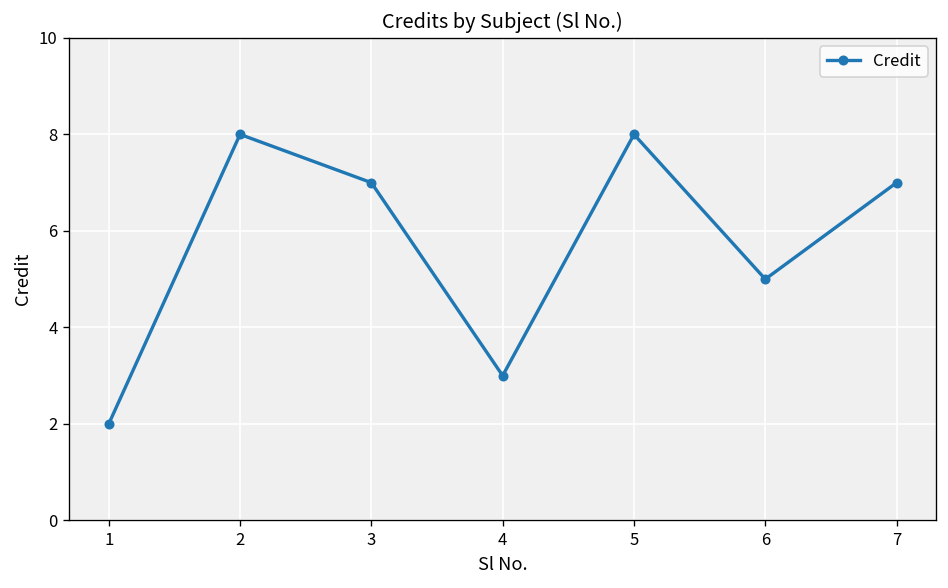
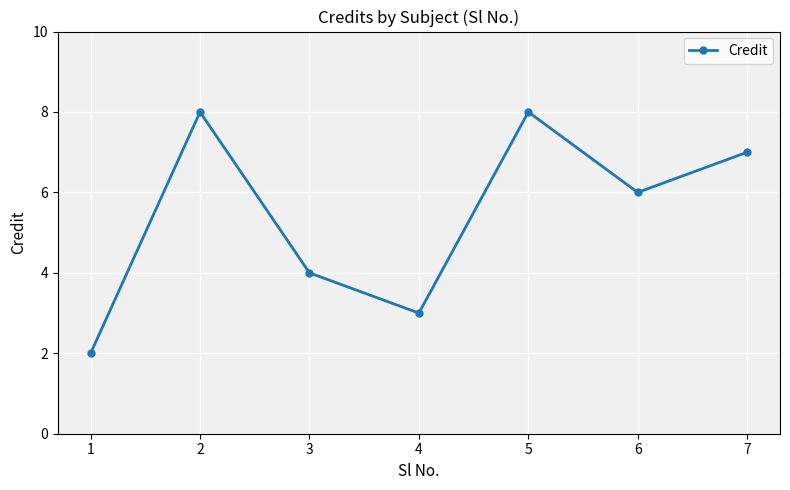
3: 7 -> 4
6: 5 -> 6
